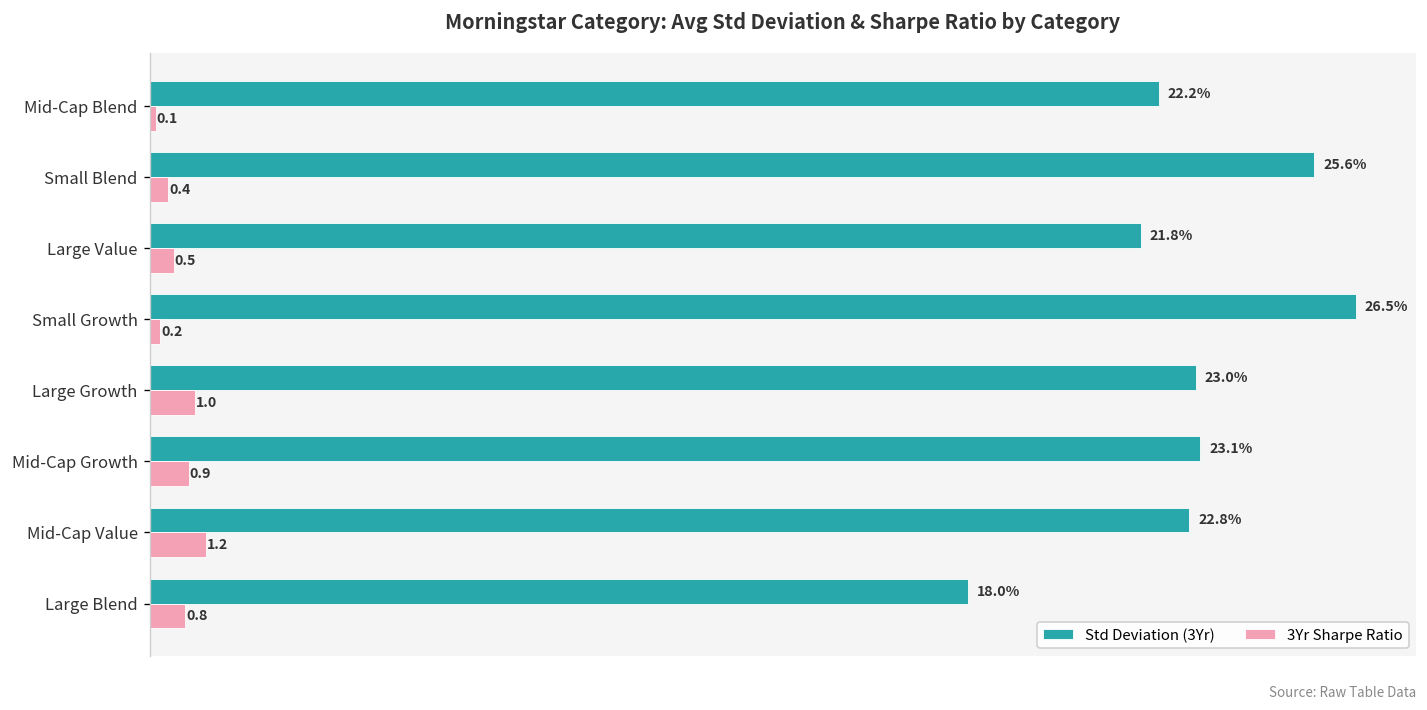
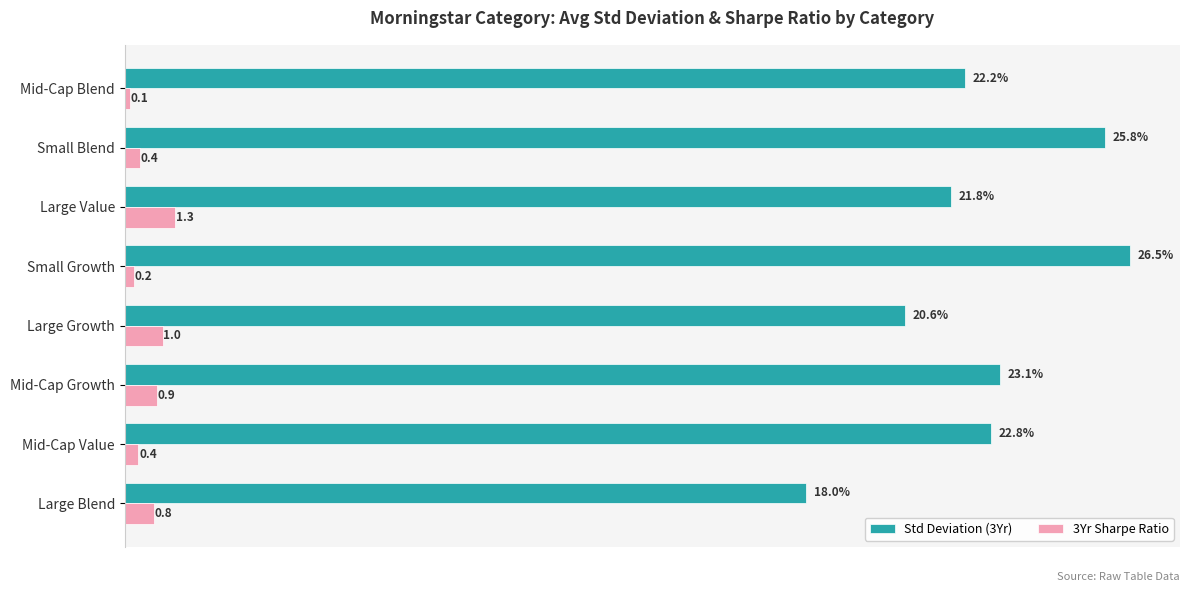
Std Deviation (3Yr), Small Blend: 25.6% -> 25.8%
3Yr Sharpe Ratio, Large Value: 0.5 -> 1.3
Std Deviation (3Yr), Large Growth: 23.0% -> 20.6%
3Yr Sharpe Ratio, Mid-Cap Value: 1.2 -> 0.4
